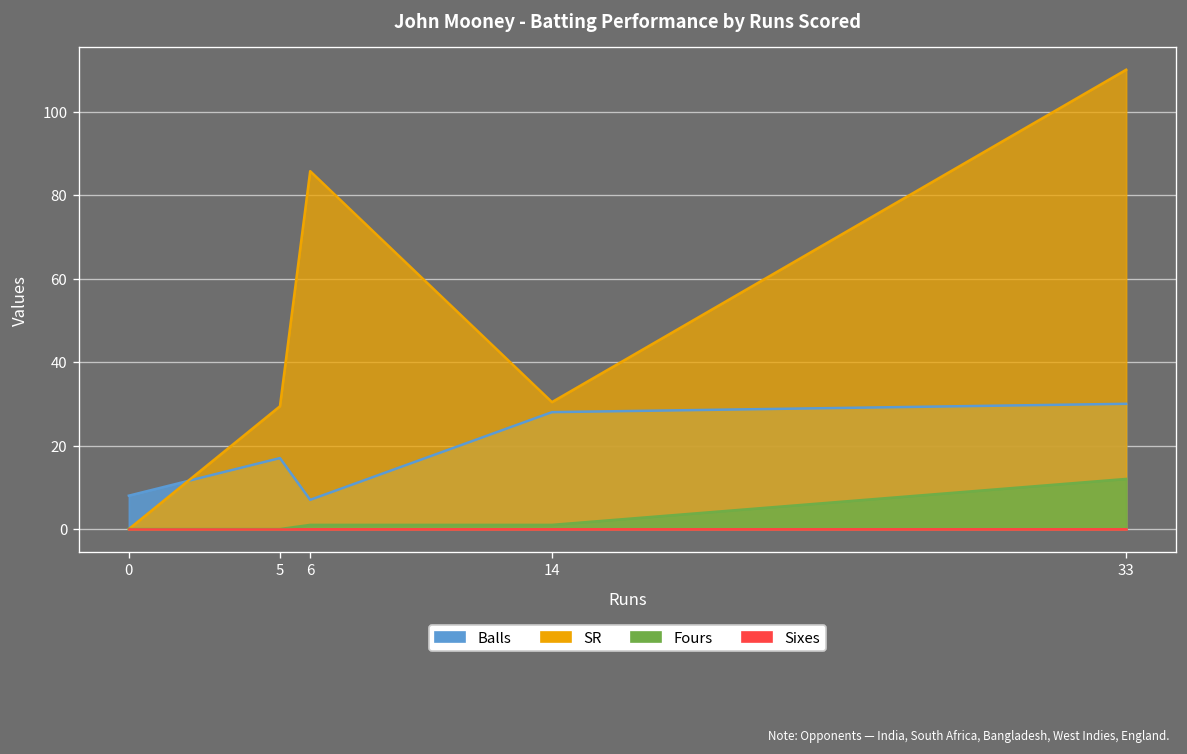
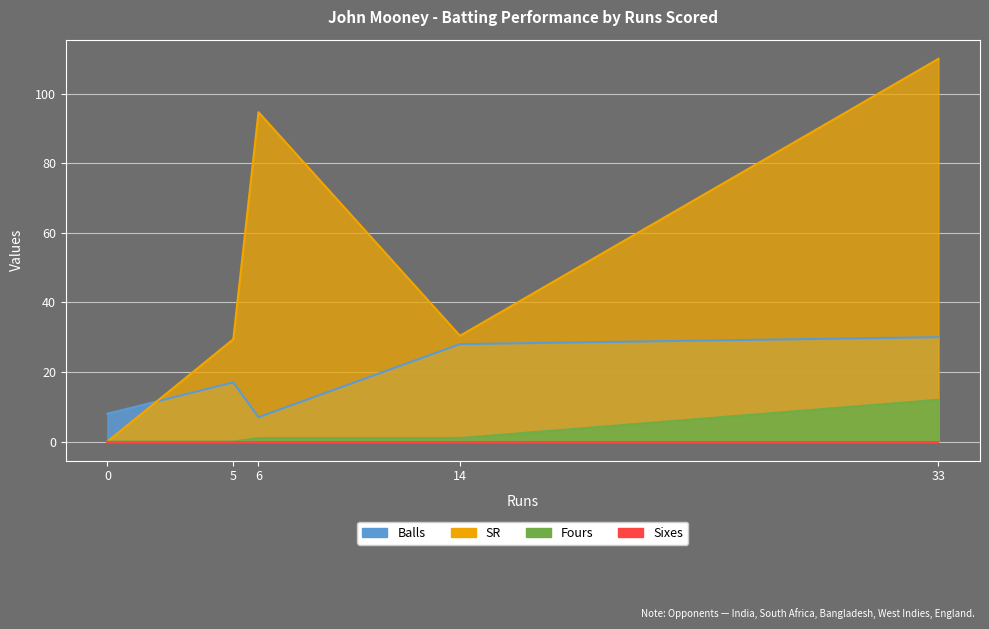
SR, 6: 86 -> 95
